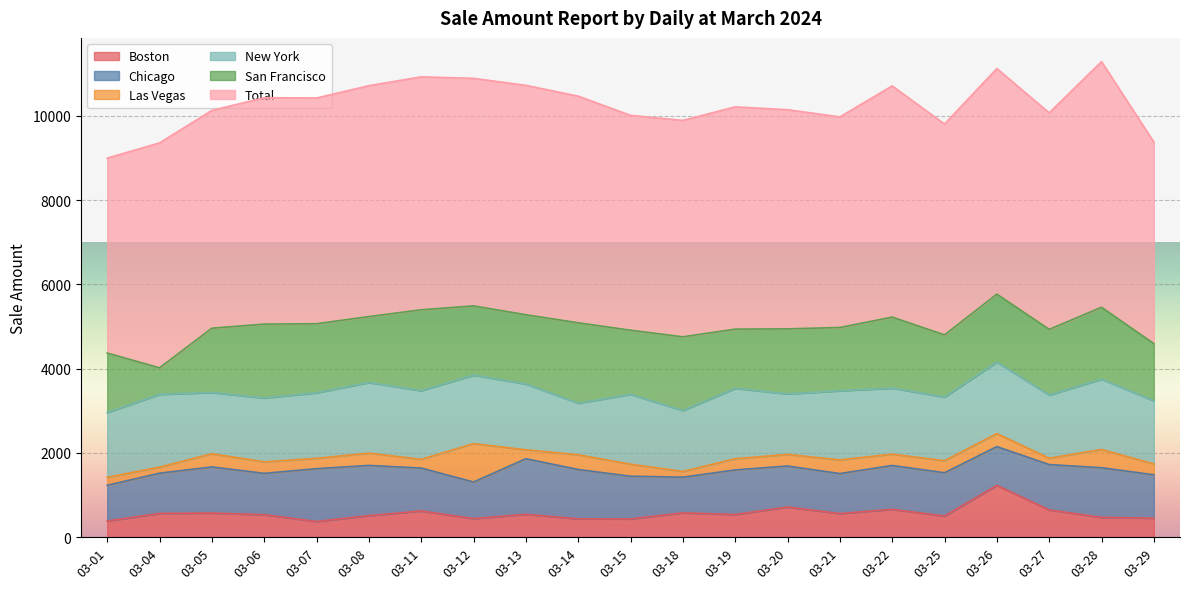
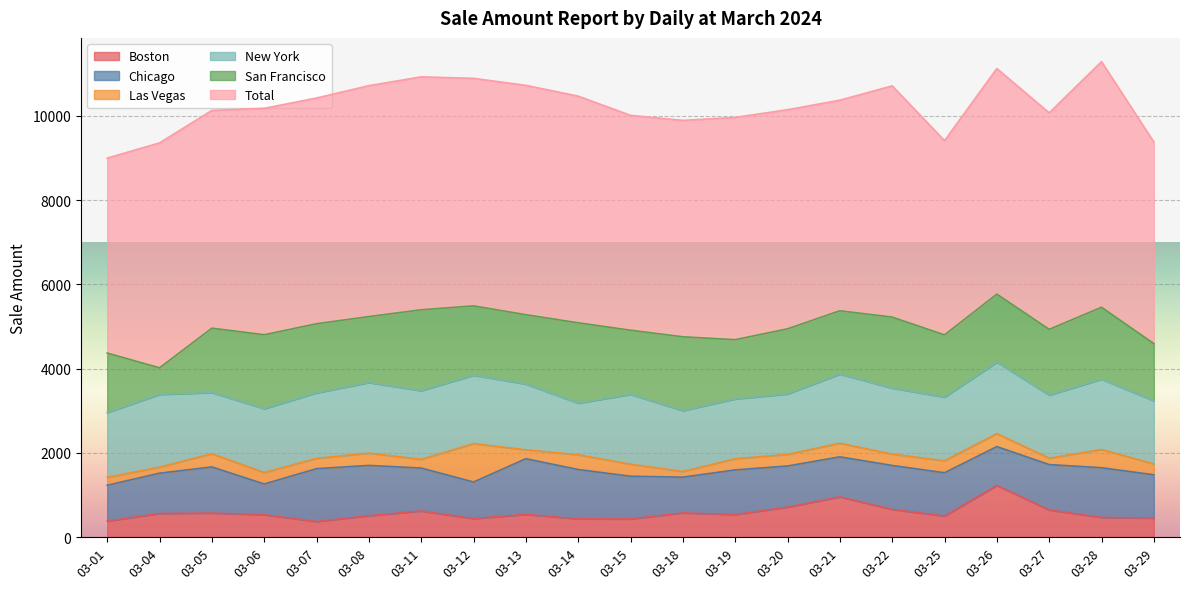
Chicago, 03-06: 1000 -> 700
New York, 03-19: 1700 -> 1400
Boston, 03-21: 600 -> 1000
Total, 03-25: 5000 -> 4600
